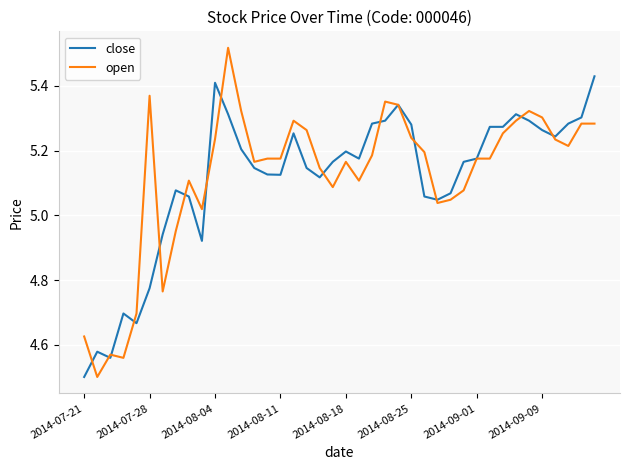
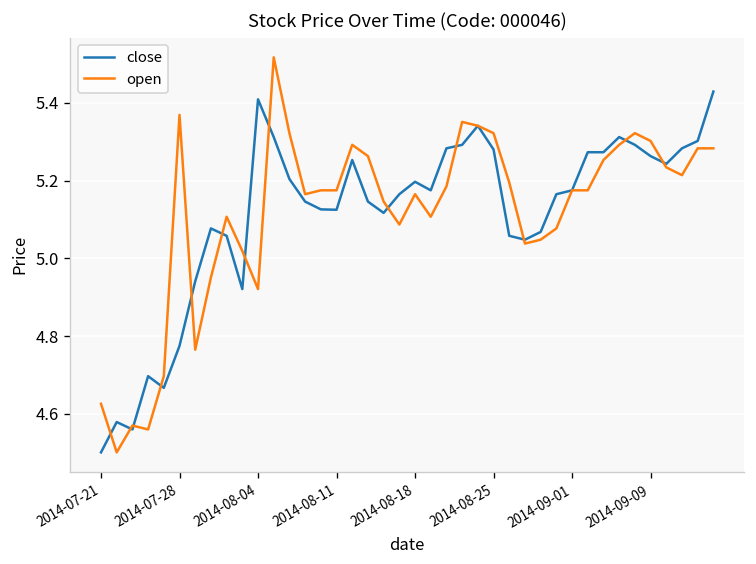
open, 2014-08-04: 5.24 -> 4.92
open, 2014-08-25: 5.24 -> 5.32
